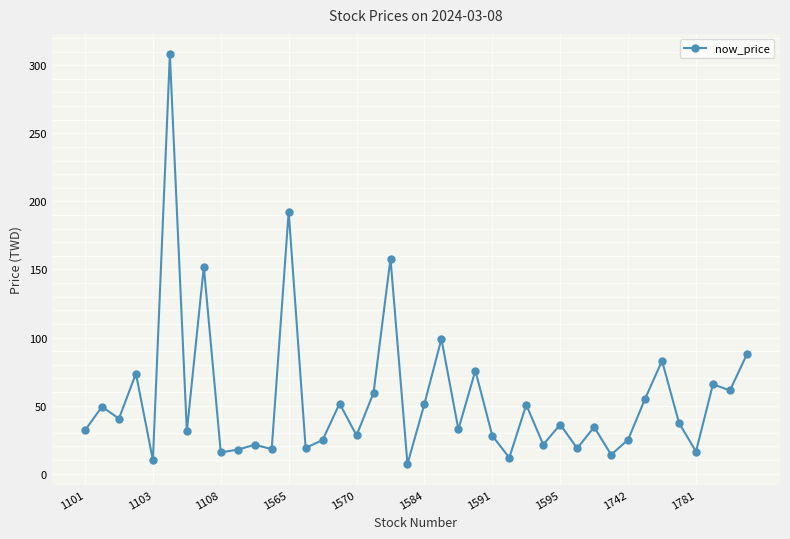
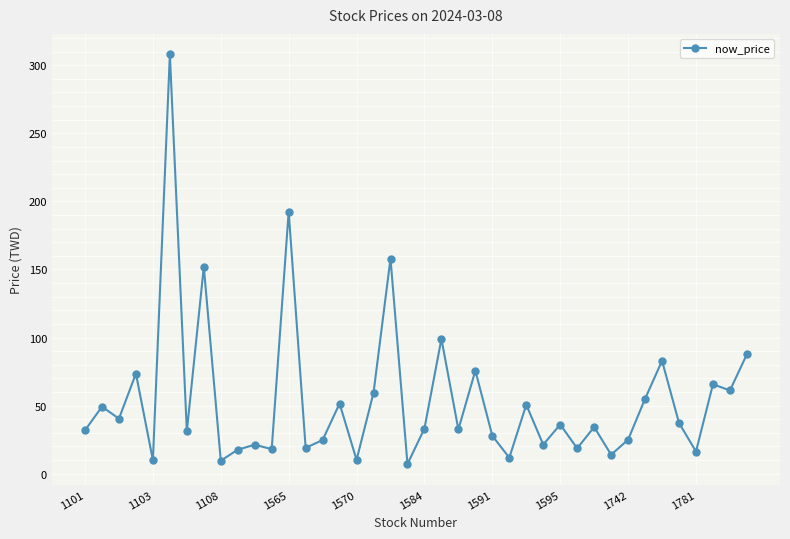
1108: 16 -> 10
1570: 28 -> 10
1584: 51 -> 33
